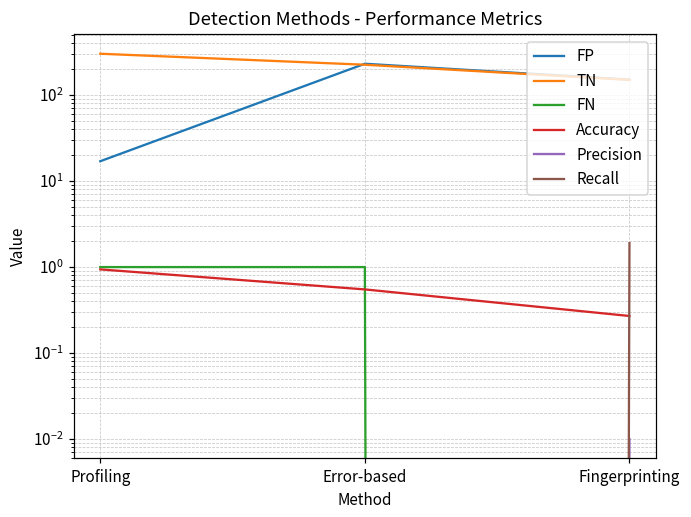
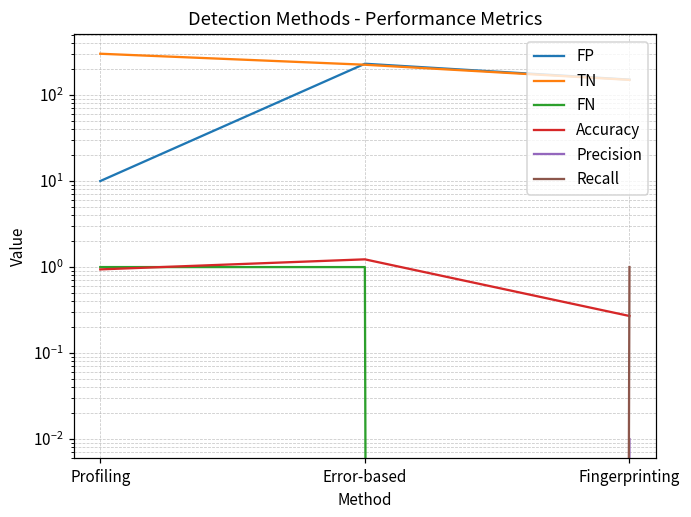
FP, Profiling: 17 -> 10
Accuracy, Error-based: 0.6 -> 1.2
Recall, Fingerprinting: 1.9 -> 1.0
